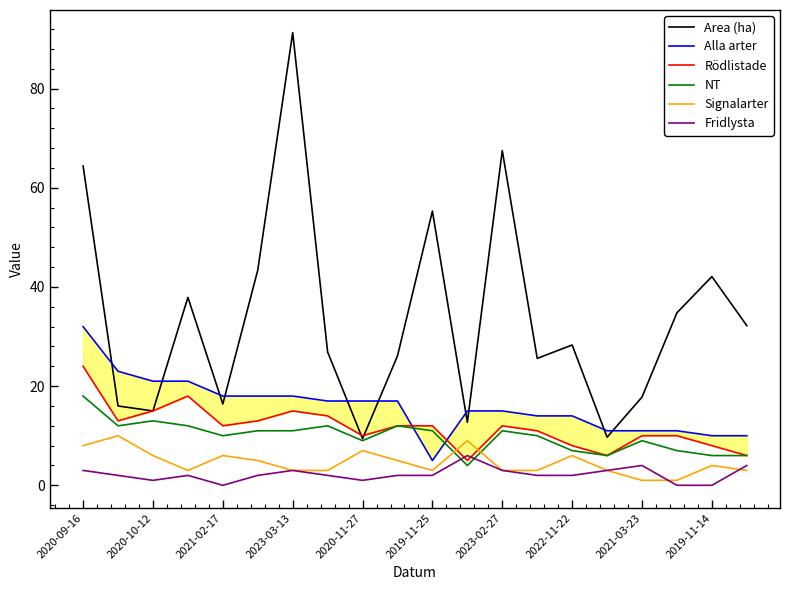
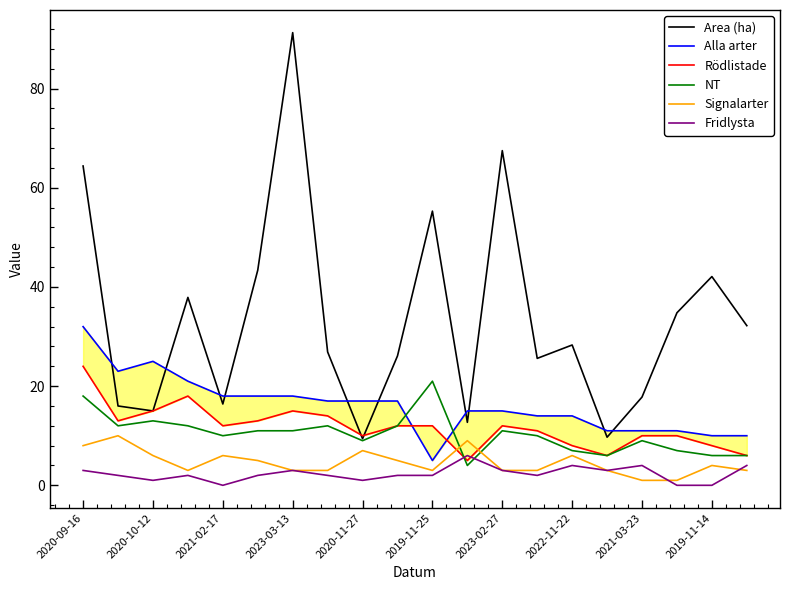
Alla arter, 2020-10-12: 21 -> 25
NT, 2019-11-25: 11 -> 21
Fridlysta, 2022-11-22: 2 -> 4
